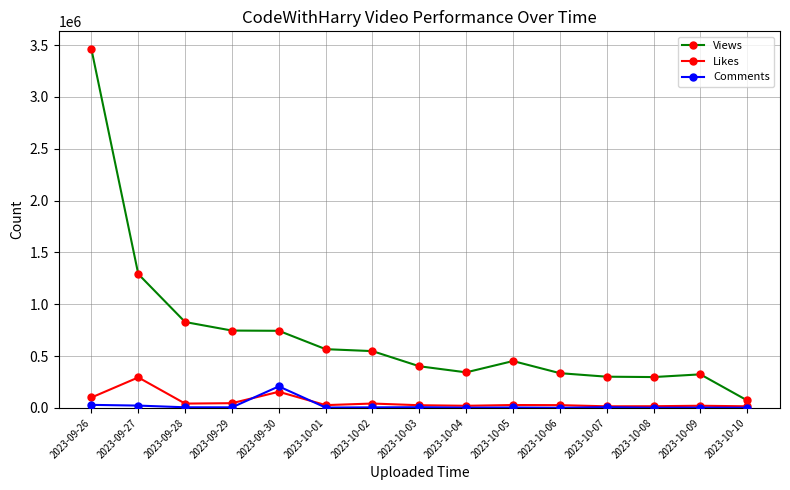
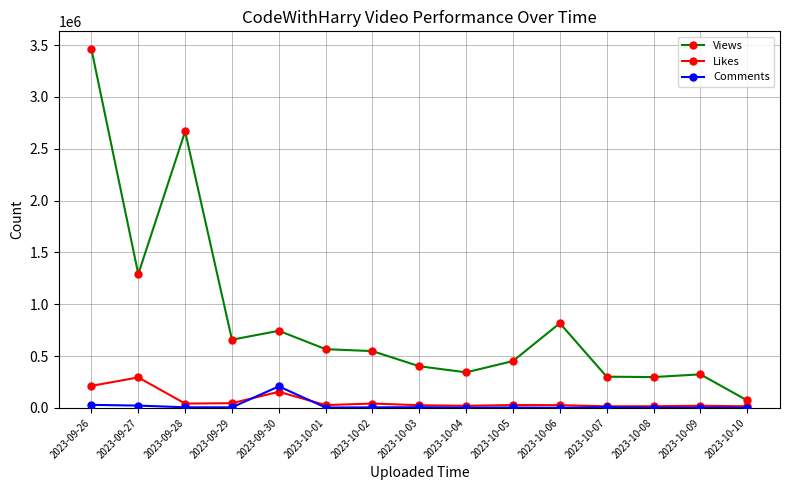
Likes, 2023-09-26: 100000 -> 210000
Views, 2023-09-28: 830000 -> 2670000
Views, 2023-09-29: 750000 -> 660000
Views, 2023-10-06: 340000 -> 820000
